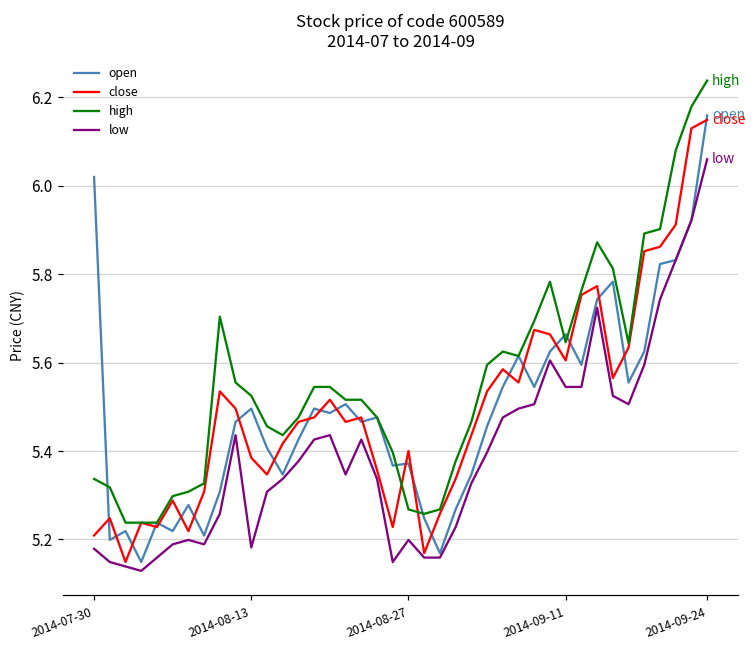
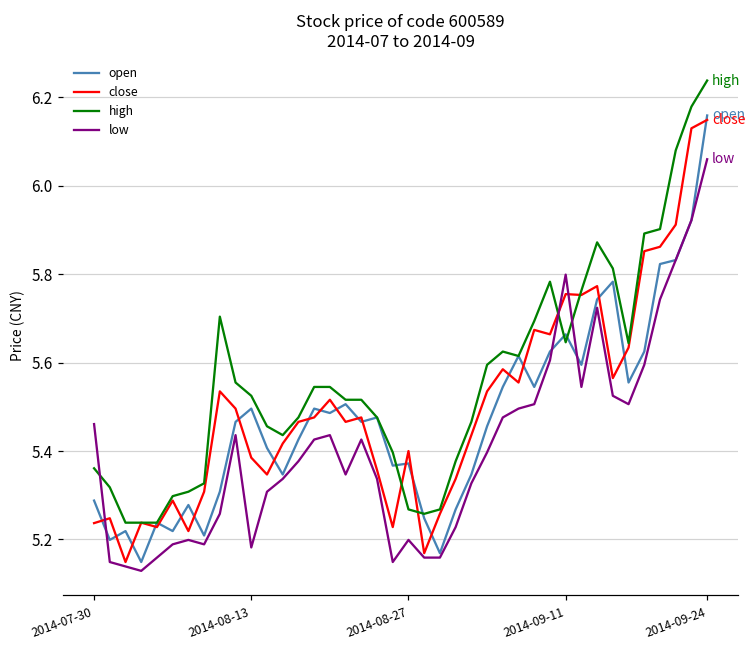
open, 2014-07-30: 6.02 -> 5.29
close, 2014-07-30: 5.21 -> 5.24
high, 2014-07-30: 5.34 -> 5.36
low, 2014-07-30: 5.18 -> 5.46
close, 2014-09-11: 5.61 -> 5.76
low, 2014-09-11: 5.55 -> 5.80
